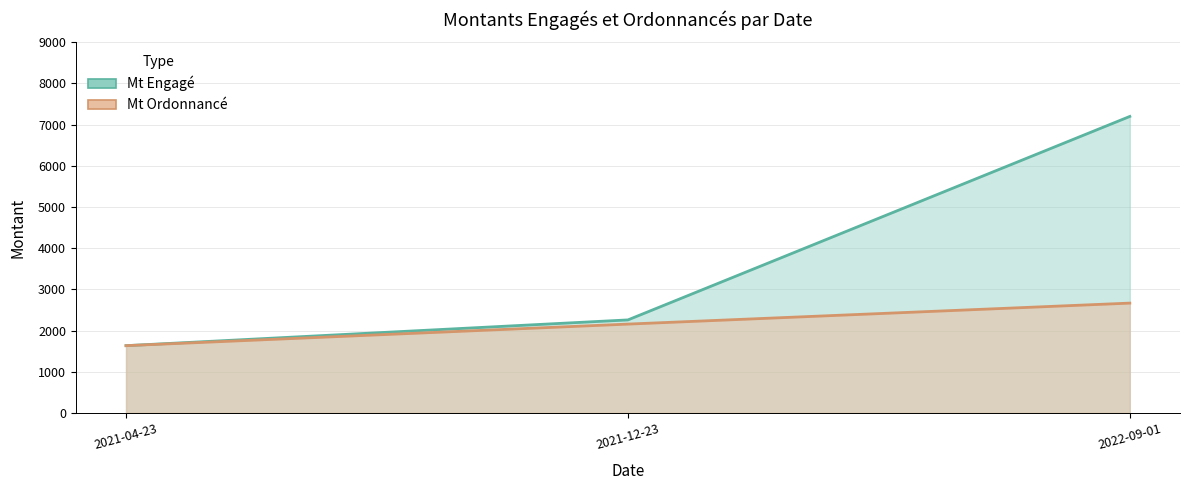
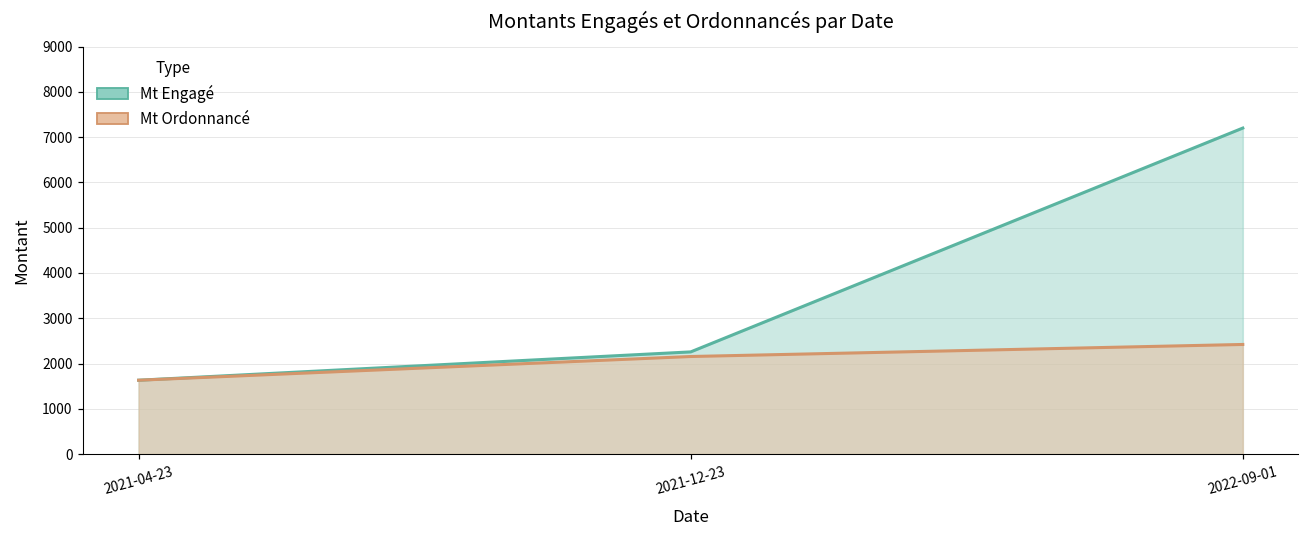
Mt Ordonnancé, 2022-09-01: 2700 -> 2400
